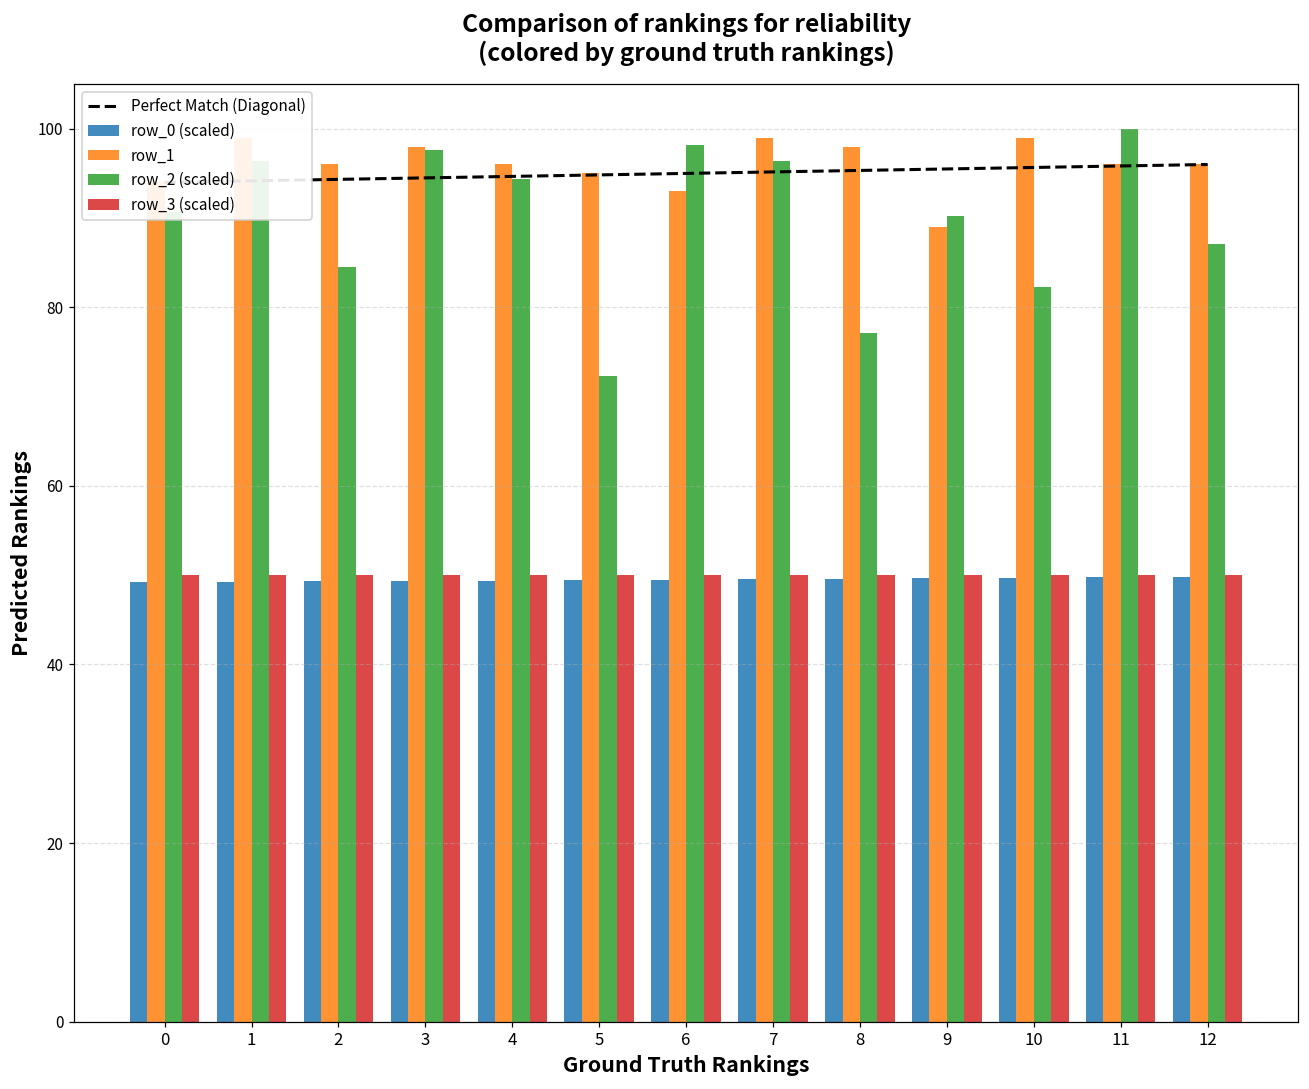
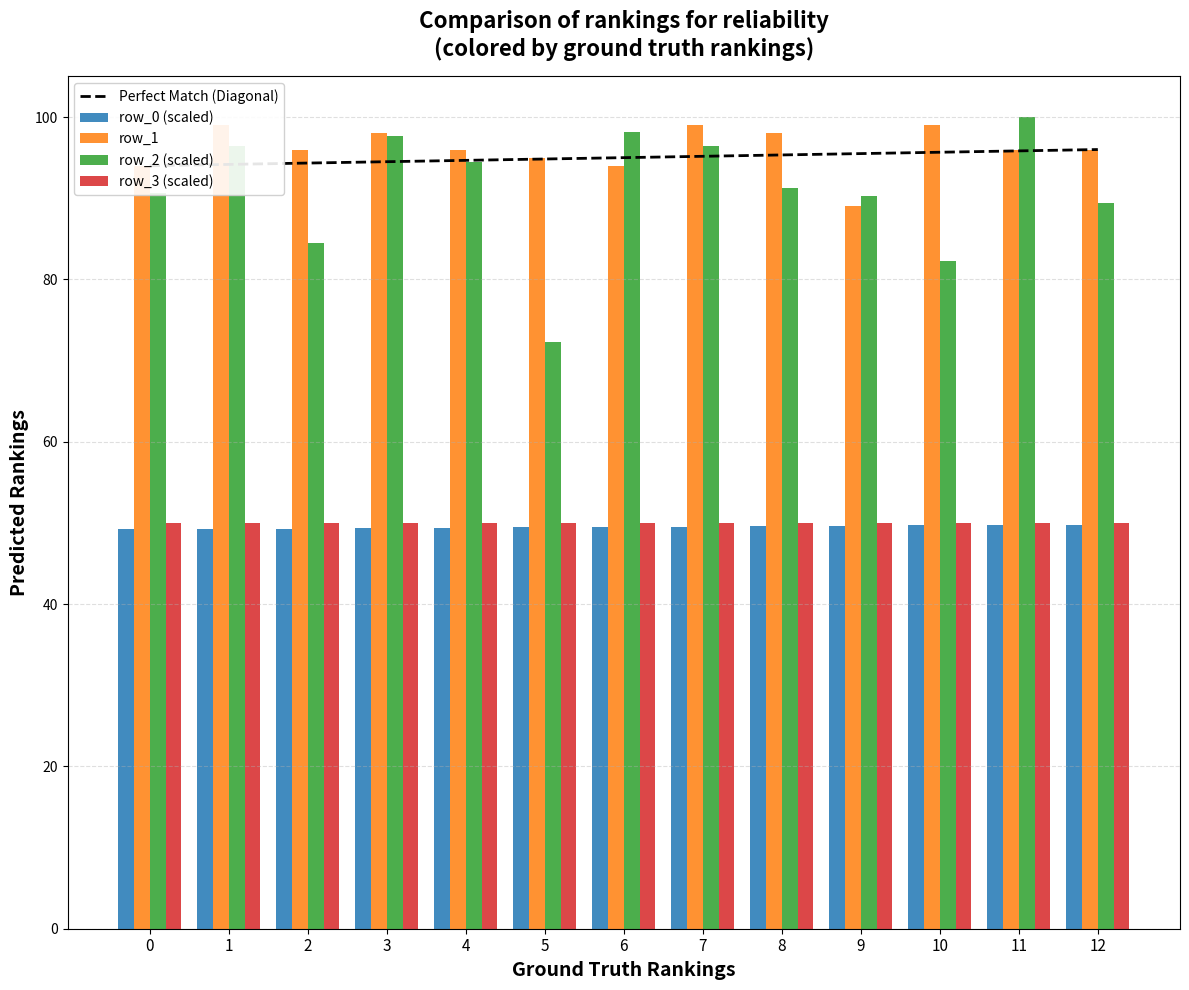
row_1, 6: 93 -> 94
row_2 (scaled), 8: 77 -> 91
row_2 (scaled), 12: 87 -> 89
